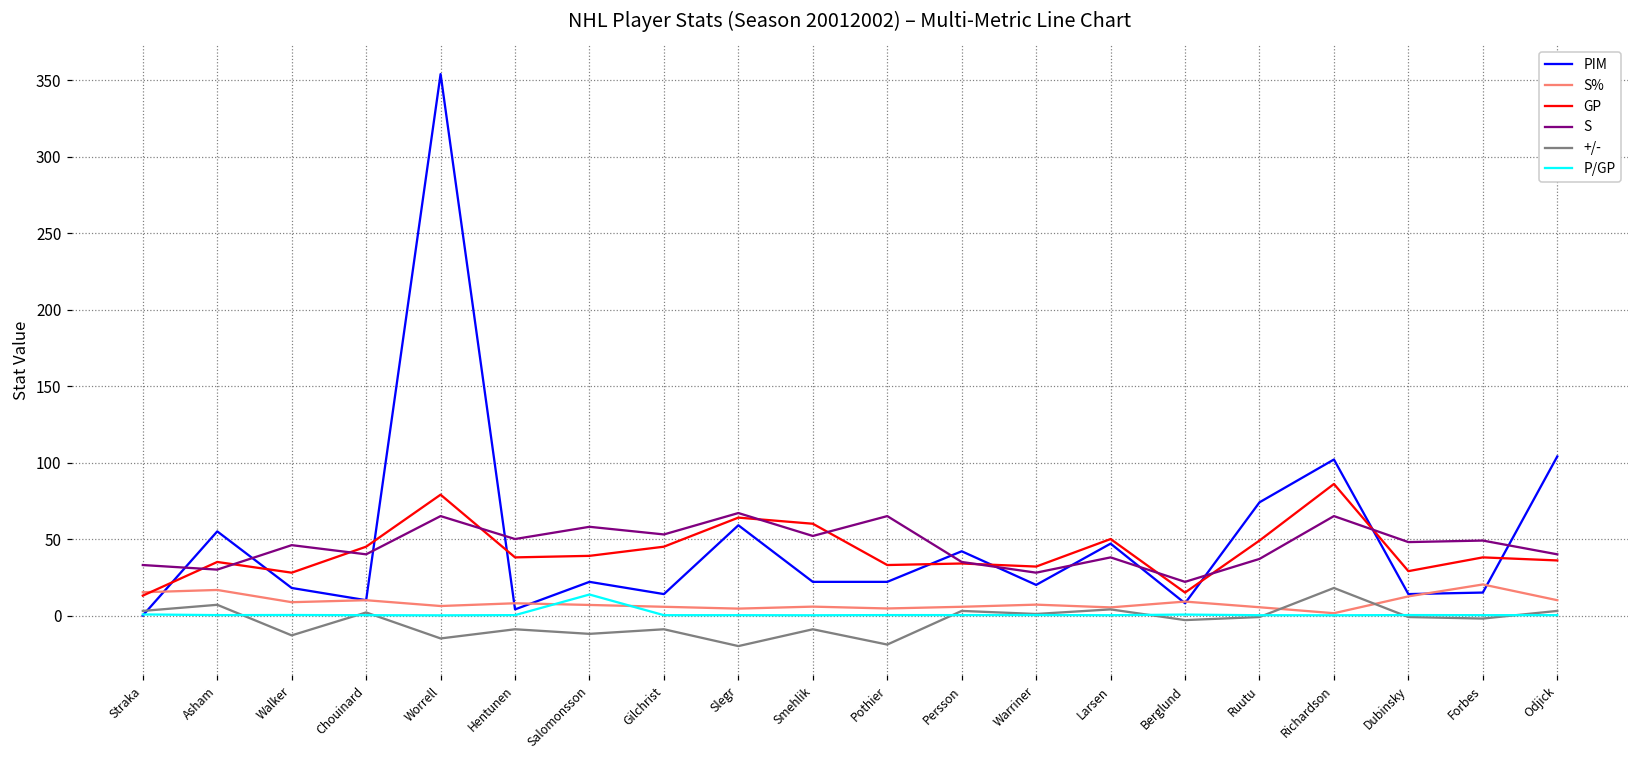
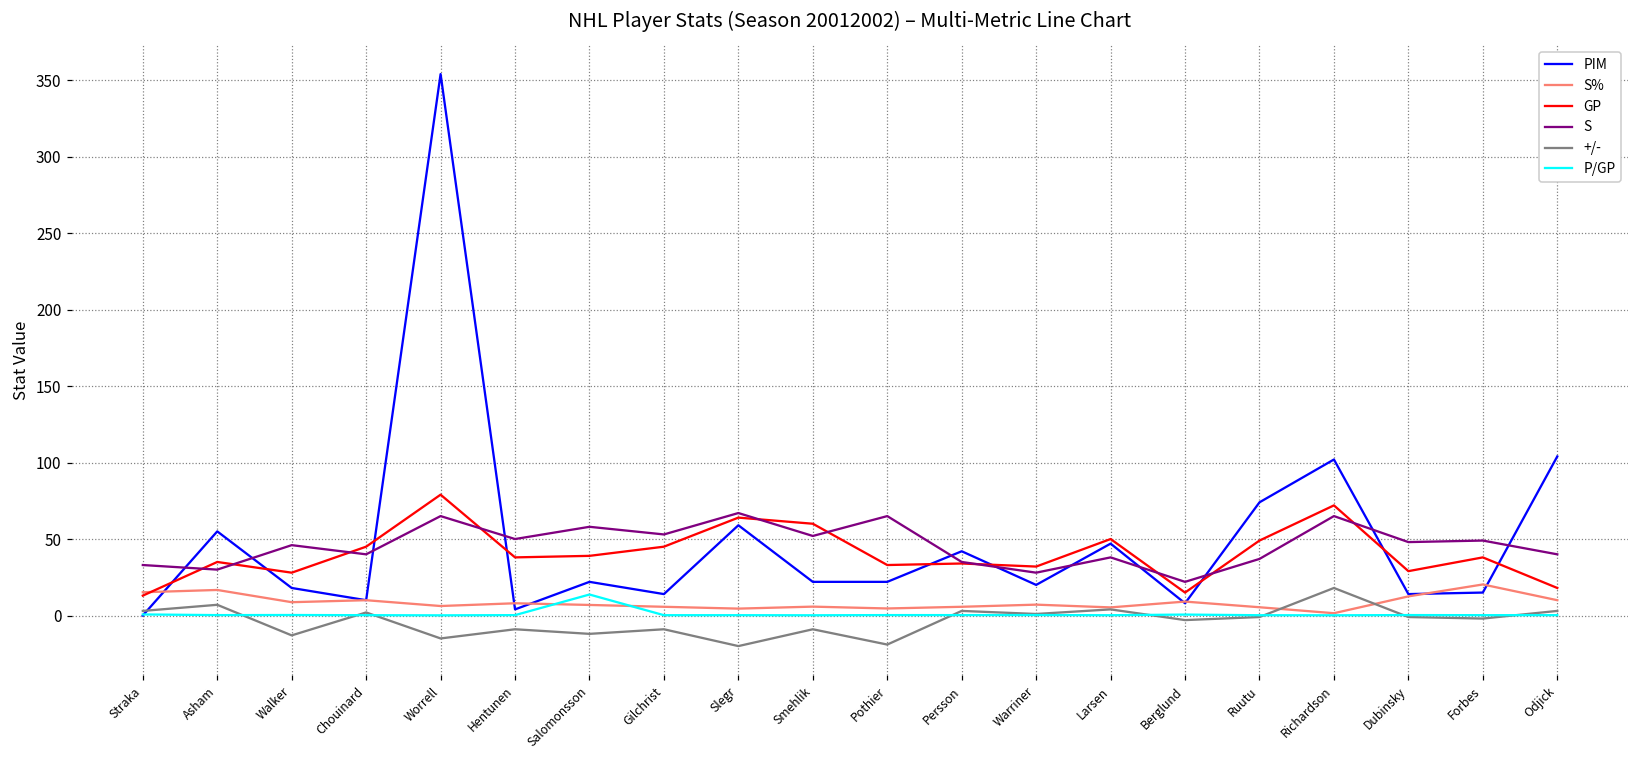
GP, Richardson: 86 -> 72
GP, Odjick: 36 -> 18
